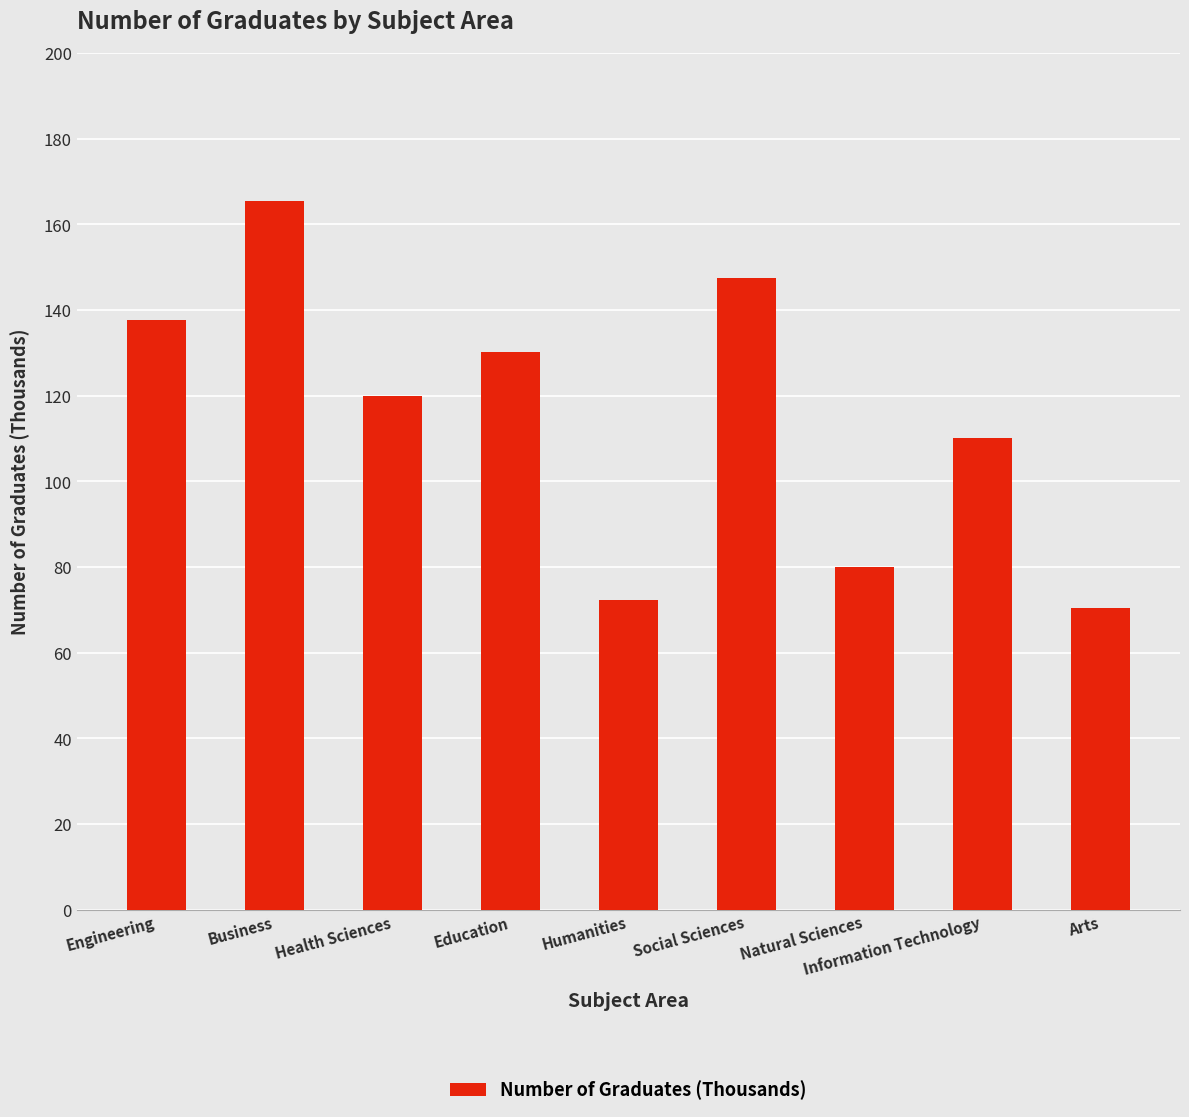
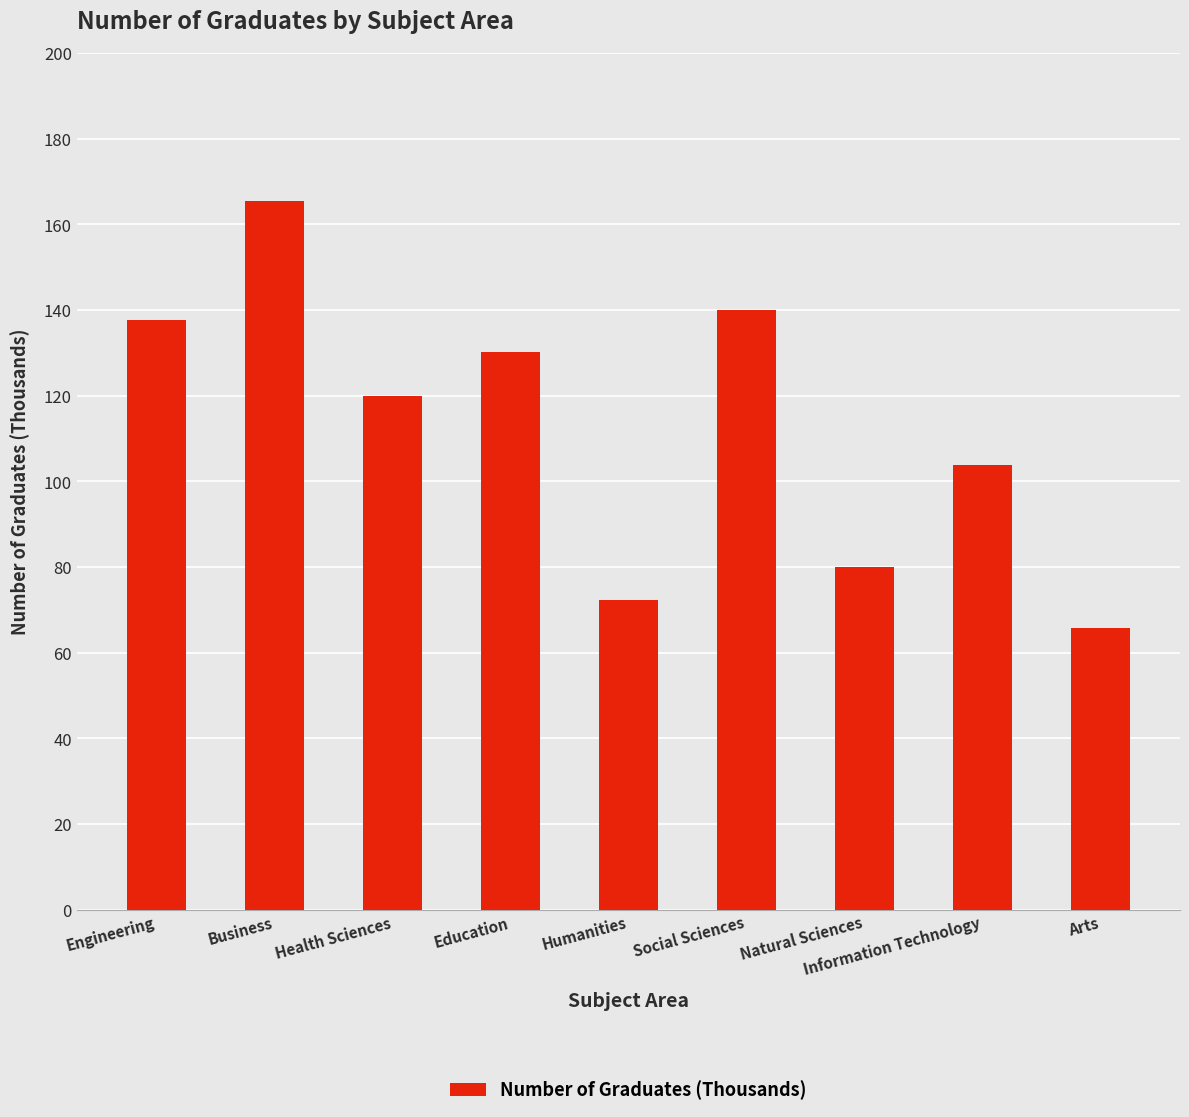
Social Sciences: 148 -> 140
Information Technology: 110 -> 104
Arts: 71 -> 66
